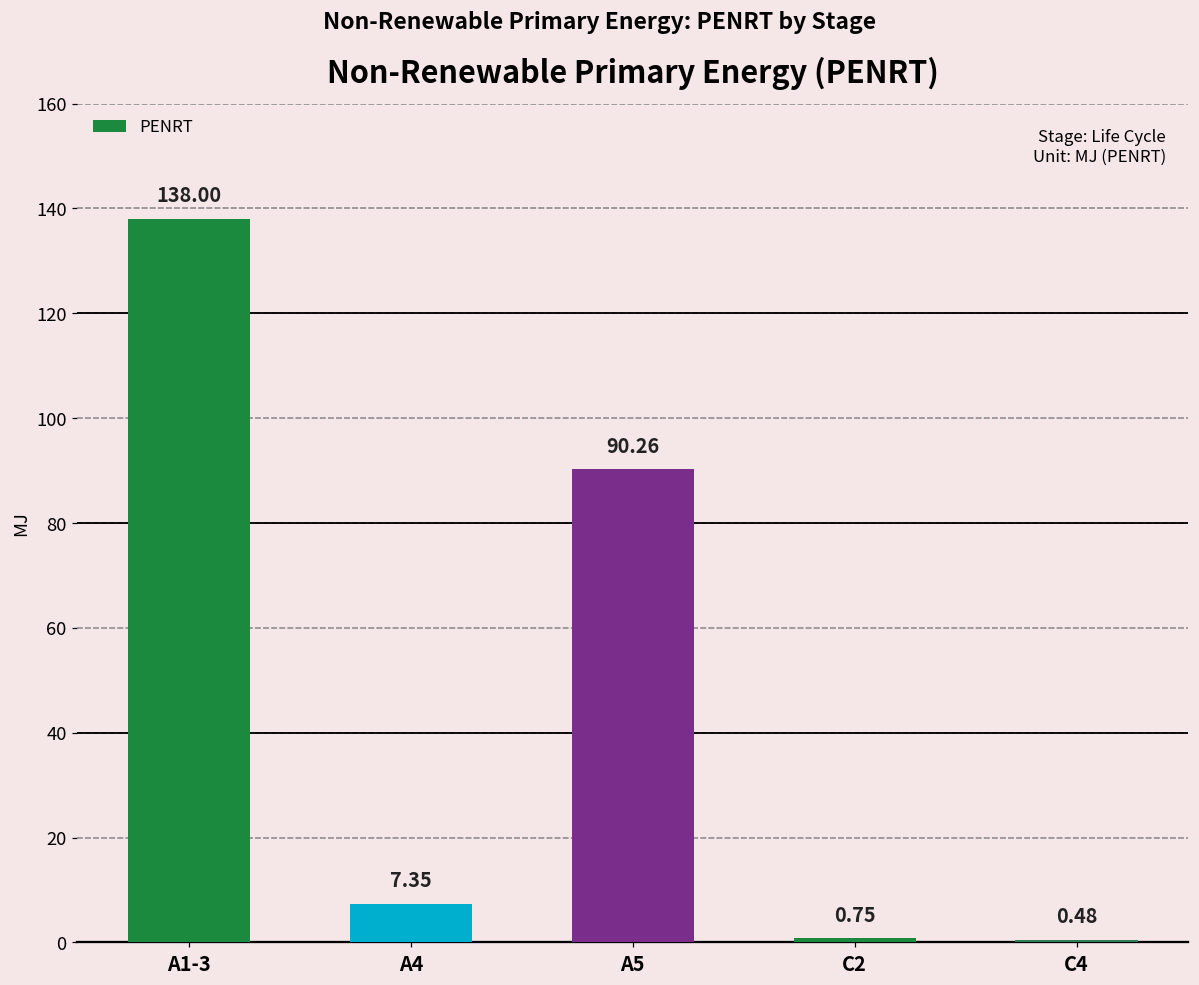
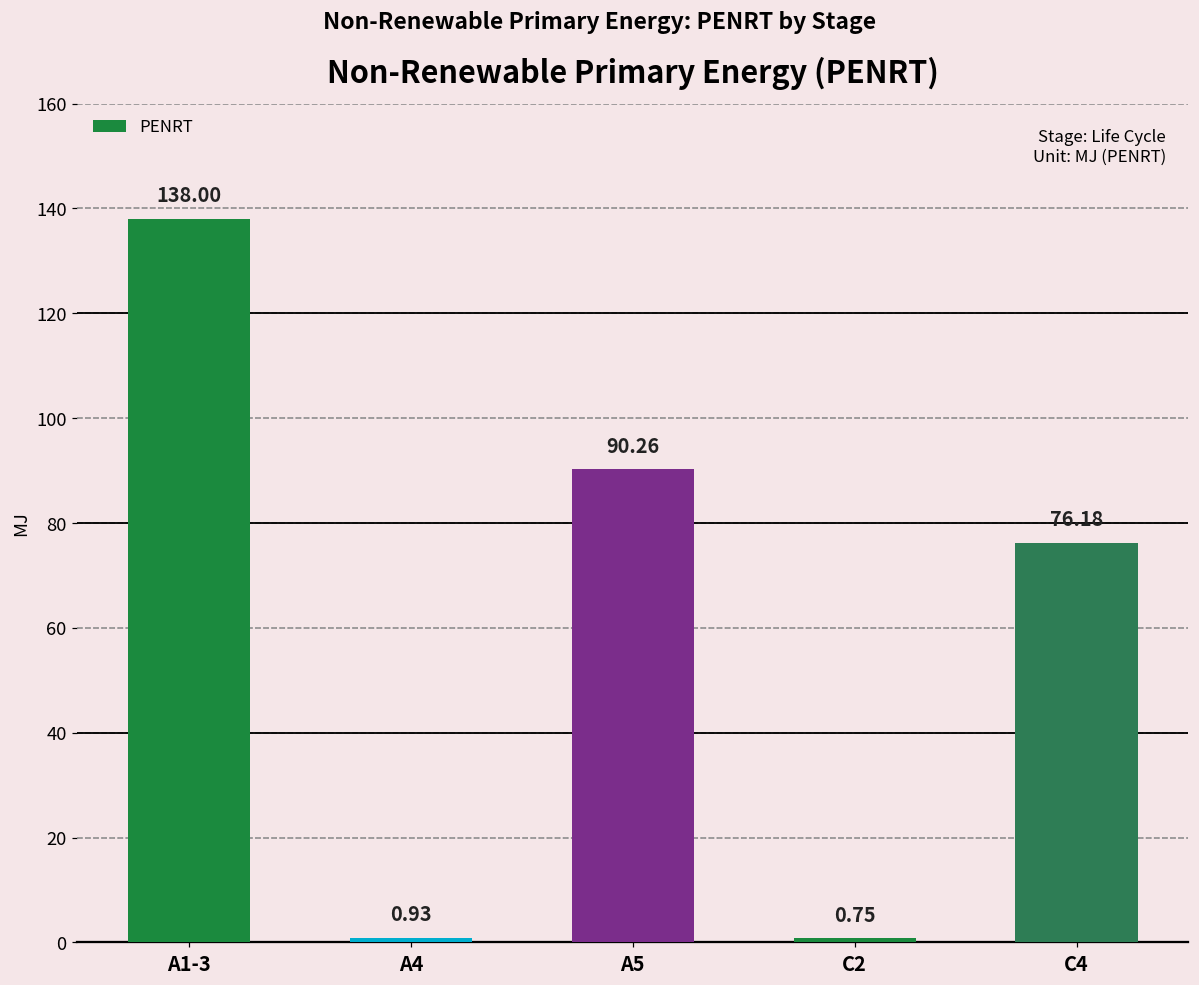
A4: 7.35 -> 0.93
C4: 0.48 -> 76.18
